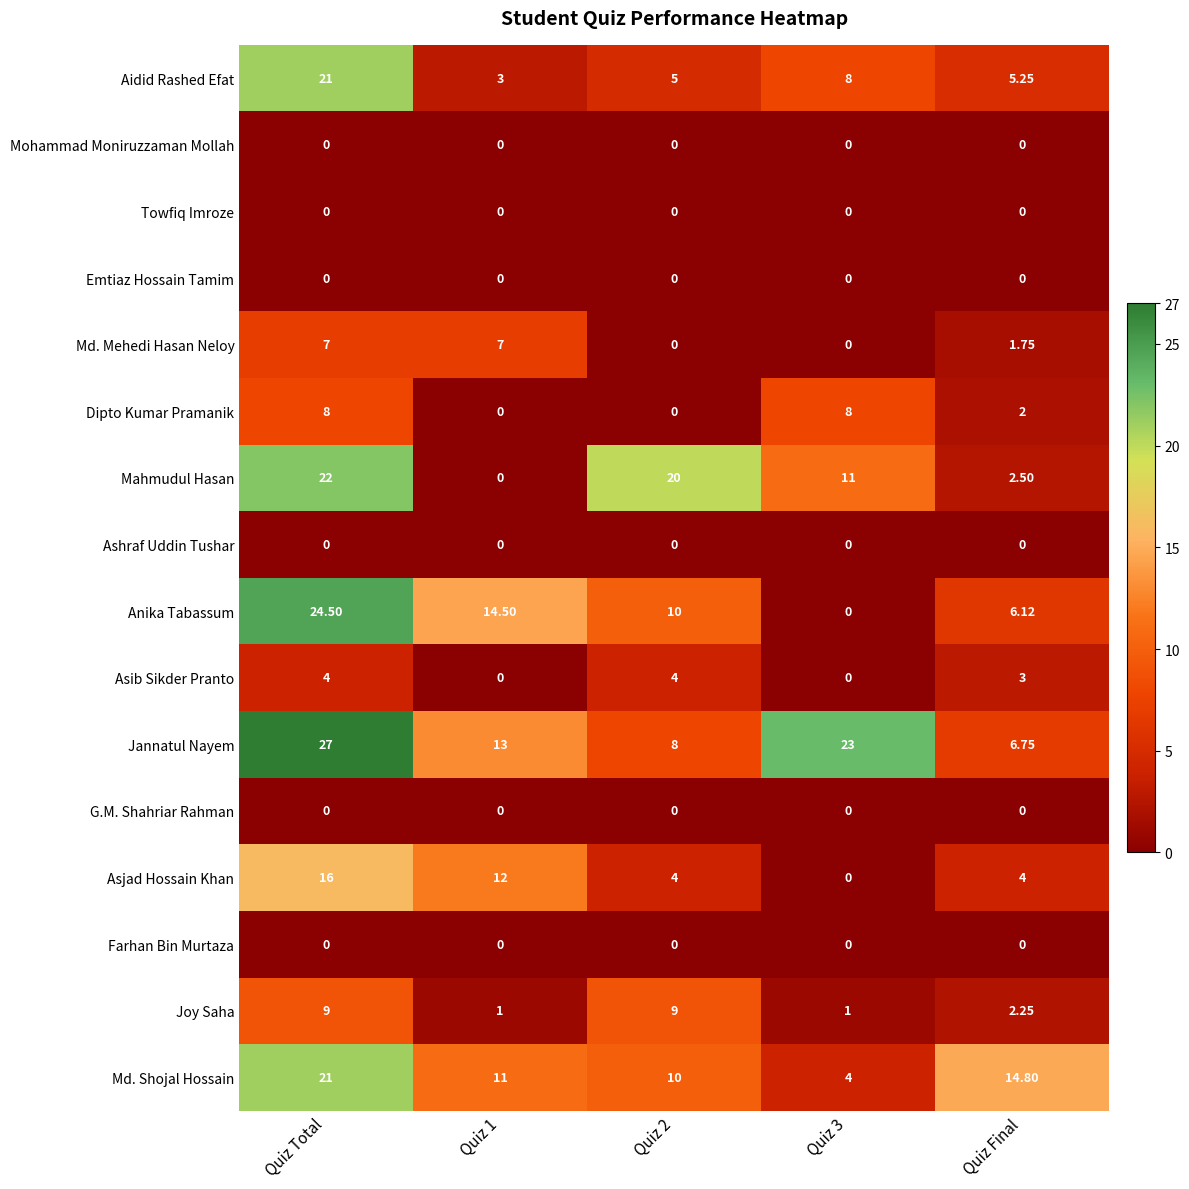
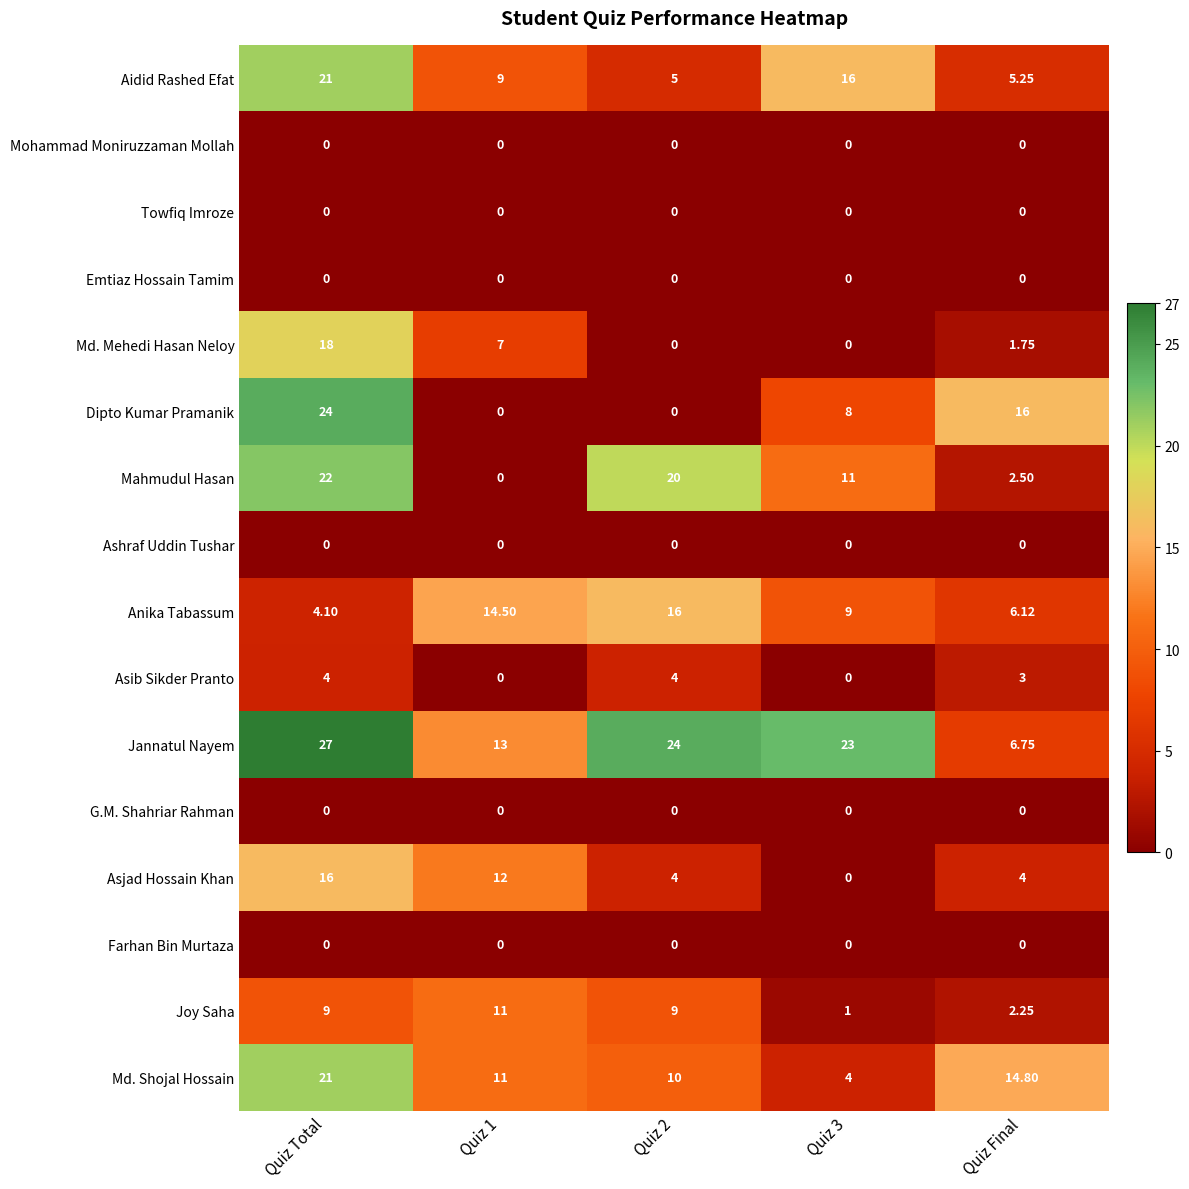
Aidid Rashed Efat, Quiz 1: 3 -> 9
Aidid Rashed Efat, Quiz 3: 8 -> 16
Md. Mehedi Hasan Neloy, Quiz Total: 7 -> 18
Dipto Kumar Pramanik, Quiz Total: 8 -> 24
Dipto Kumar Pramanik, Quiz Final: 2 -> 16
Anika Tabassum, Quiz Total: 24.50 -> 4.10
Anika Tabassum, Quiz 2: 10 -> 16
Anika Tabassum, Quiz 3: 0 -> 9
Jannatul Nayem, Quiz 2: 8 -> 24
Joy Saha, Quiz 1: 1 -> 11
